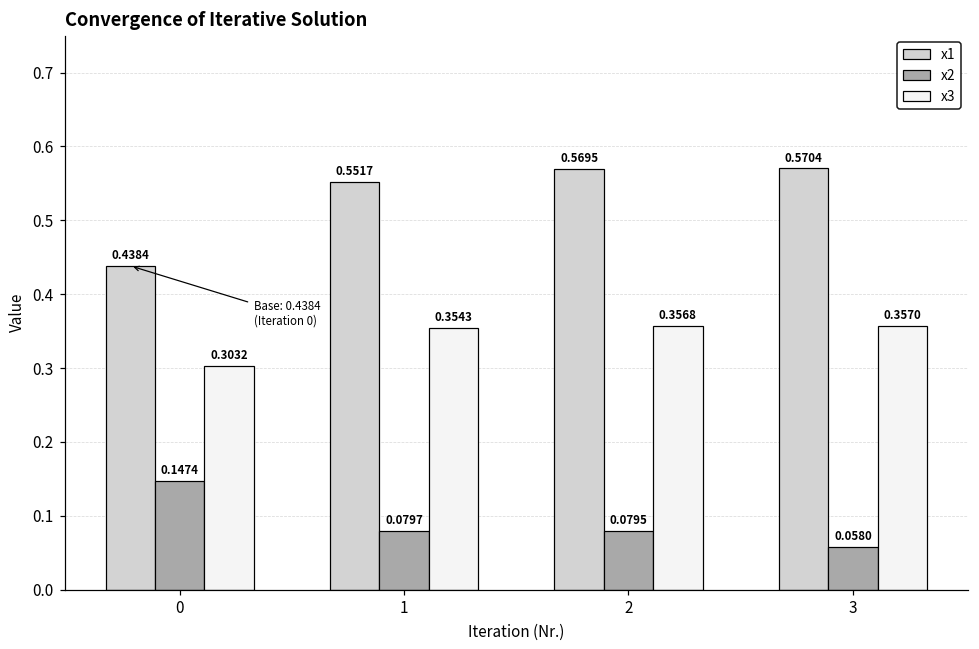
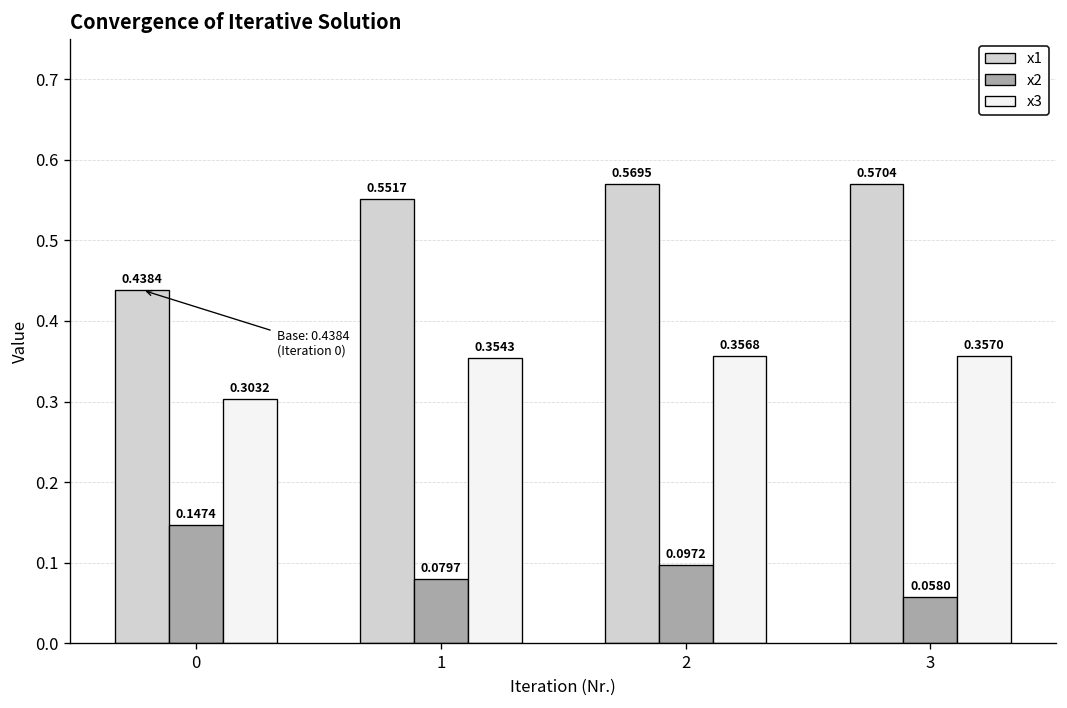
x2, 2: 0.0795 -> 0.0972
